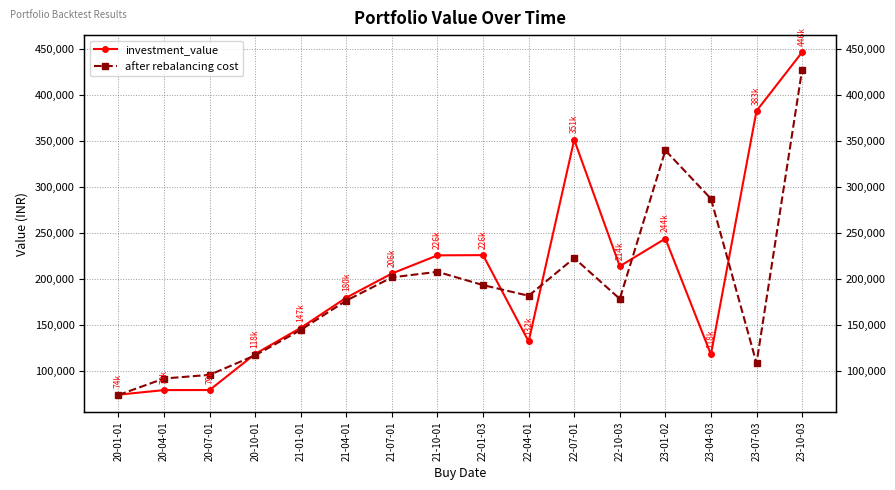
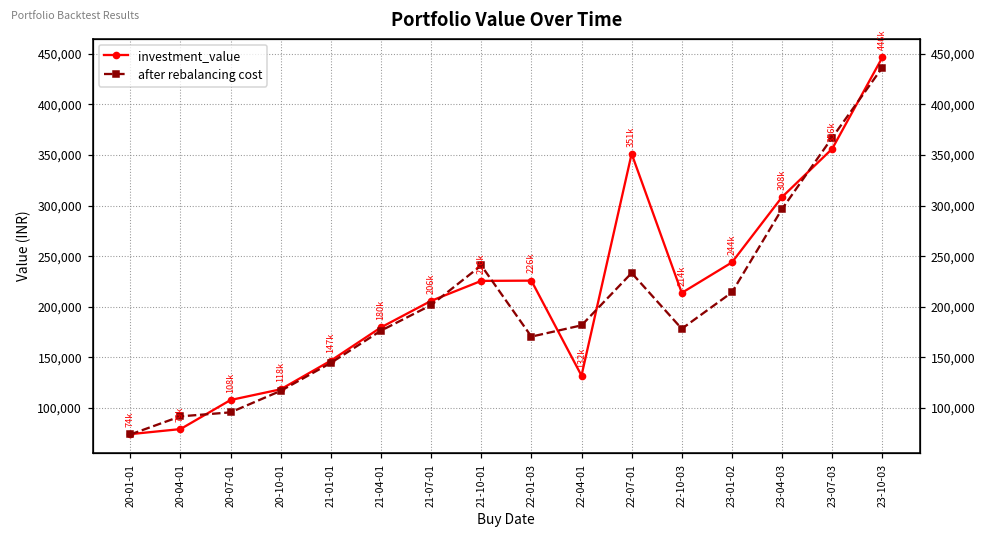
investment_value, 20-07-01: 79k -> 108k
after rebalancing cost, 21-10-01: 210,000 -> 240,000
after rebalancing cost, 22-01-03: 190,000 -> 170,000
after rebalancing cost, 22-07-01: 220,000 -> 230,000
after rebalancing cost, 23-01-02: 340,000 -> 210,000
investment_value, 23-04-03: 118k -> 308k
after rebalancing cost, 23-04-03: 290,000 -> 300,000
investment_value, 23-07-03: 383k -> 356k
after rebalancing cost, 23-07-03: 110,000 -> 370,000
after rebalancing cost, 23-10-03: 430,000 -> 440,000
